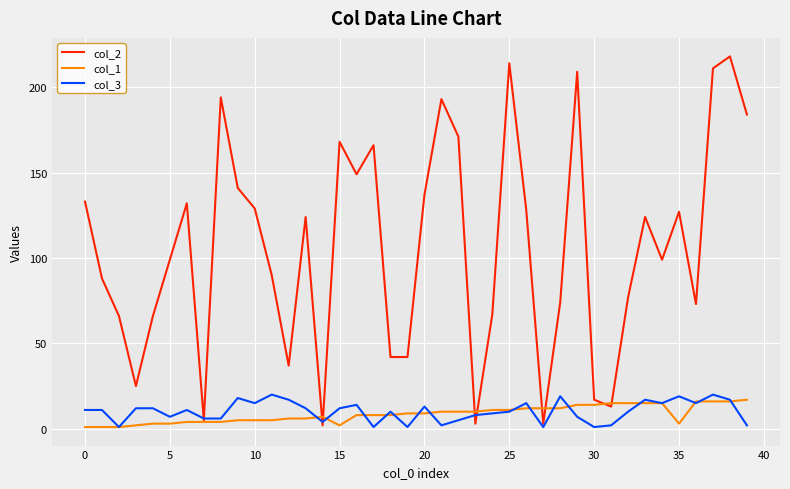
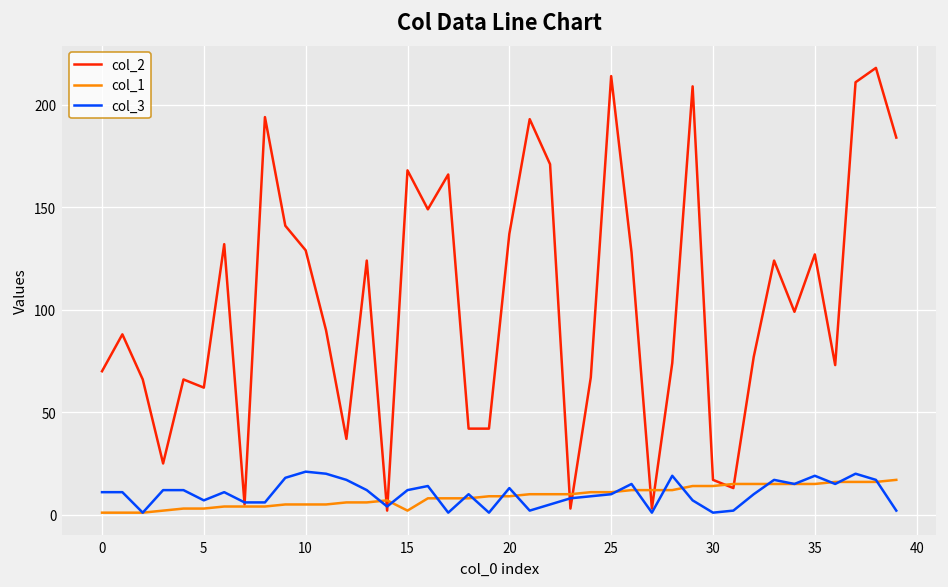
col_2, 0: 133 -> 70
col_2, 5: 99 -> 62
col_3, 10: 15 -> 21
col_1, 35: 3 -> 15
